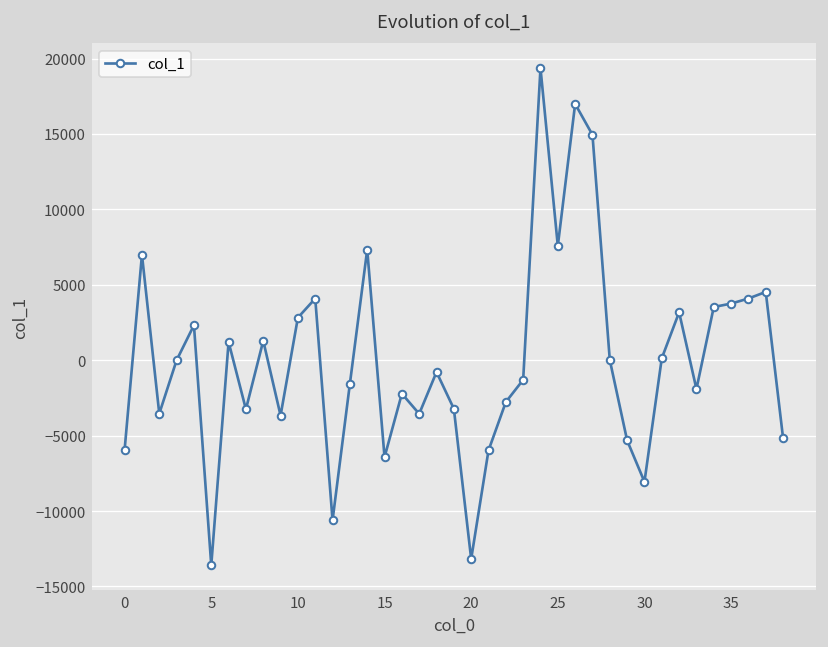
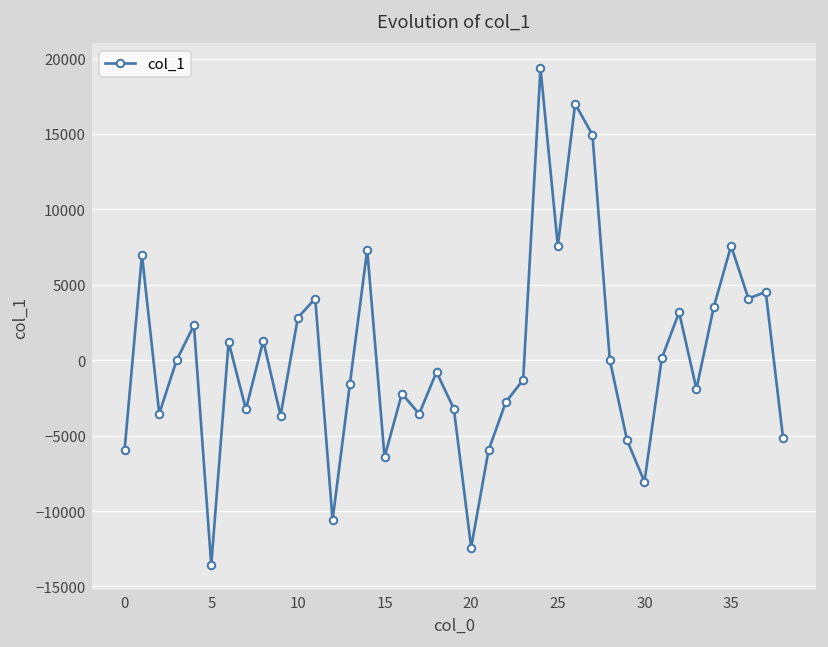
20: -13200 -> -12400
35: 3800 -> 7600
